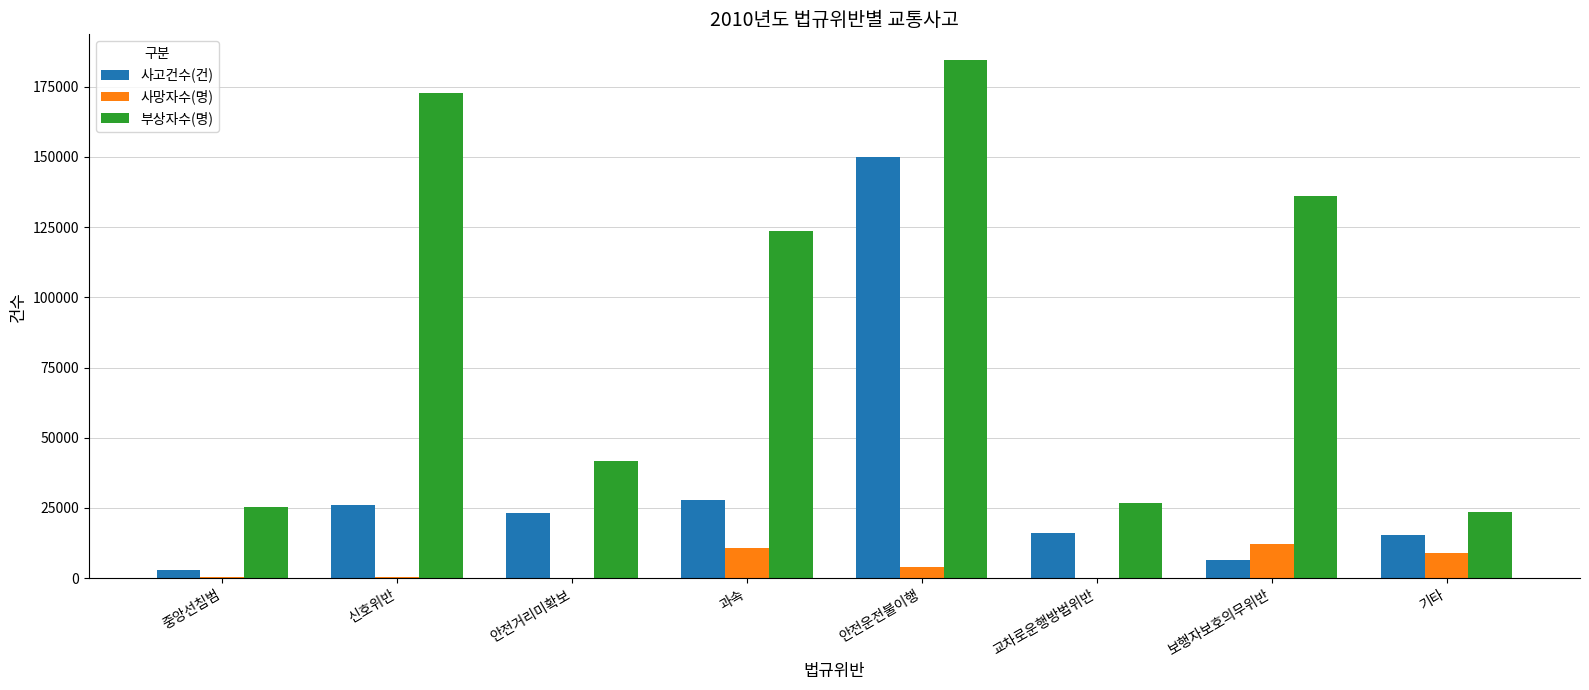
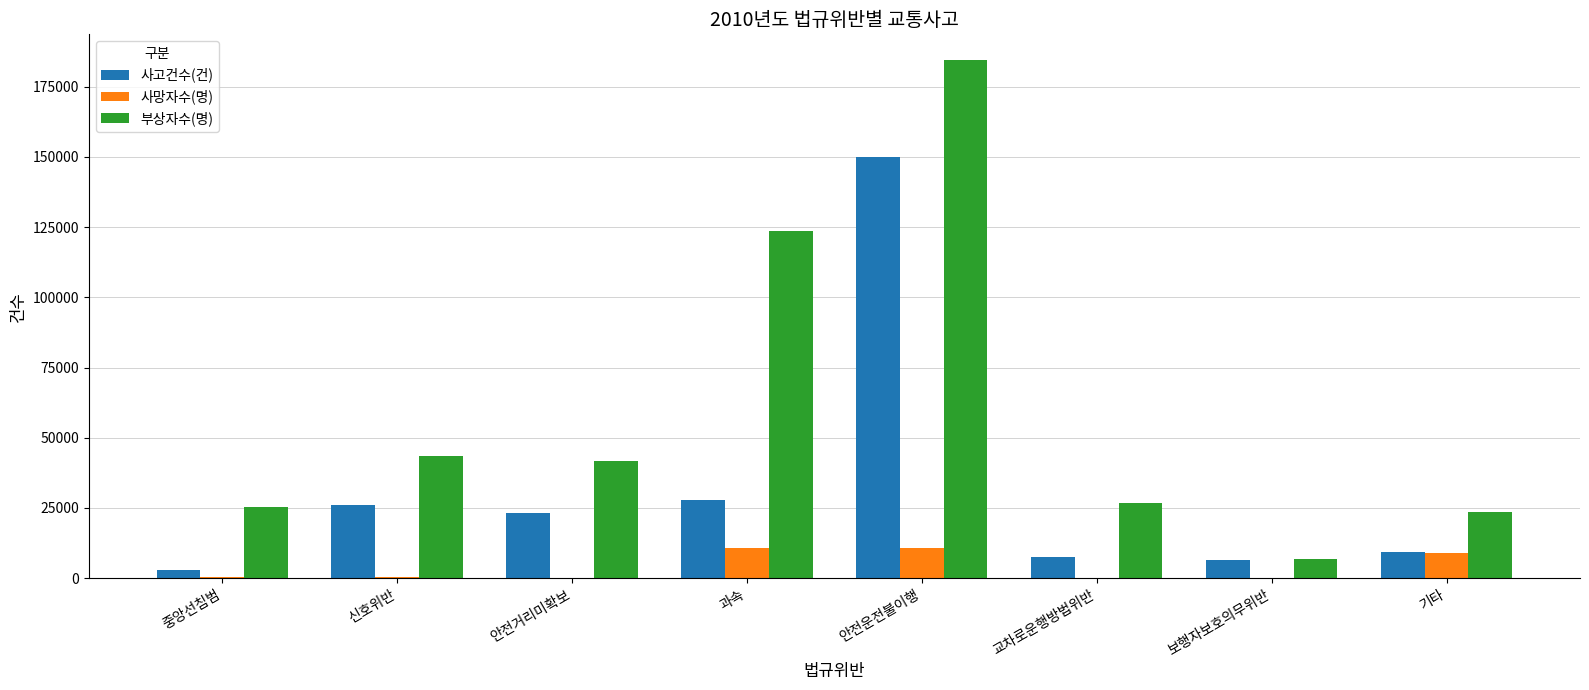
부상자수(명), 신호위반: 173000 -> 43000
사망자수(명), 안전운전불이행: 4000 -> 11000
사고건수(건), 교차로운행방법위반: 16000 -> 7000
사망자수(명), 보행자보호의무위반: 12000 -> 0
부상자수(명), 보행자보호의무위반: 136000 -> 7000
사고건수(건), 기타: 15000 -> 9000
